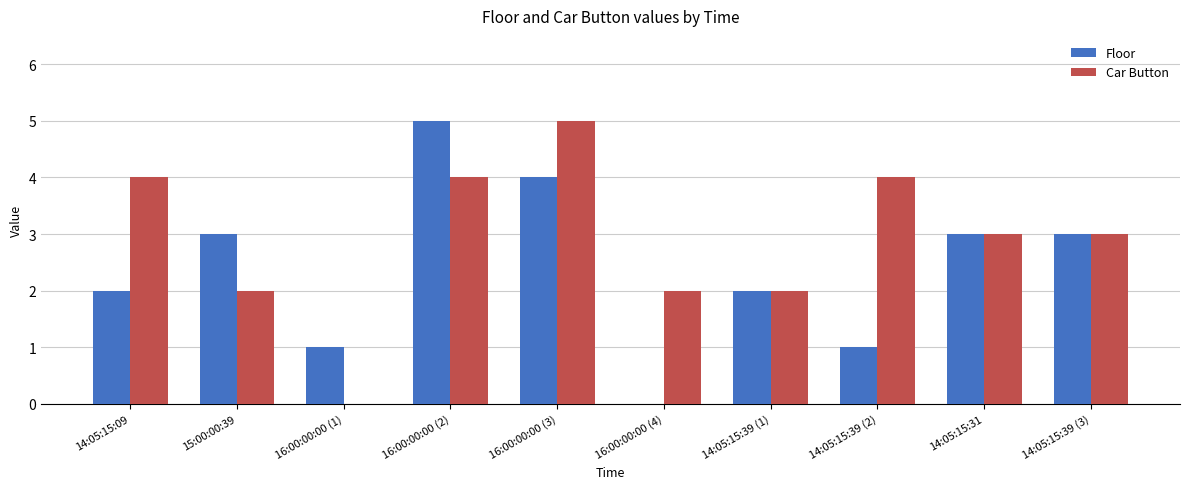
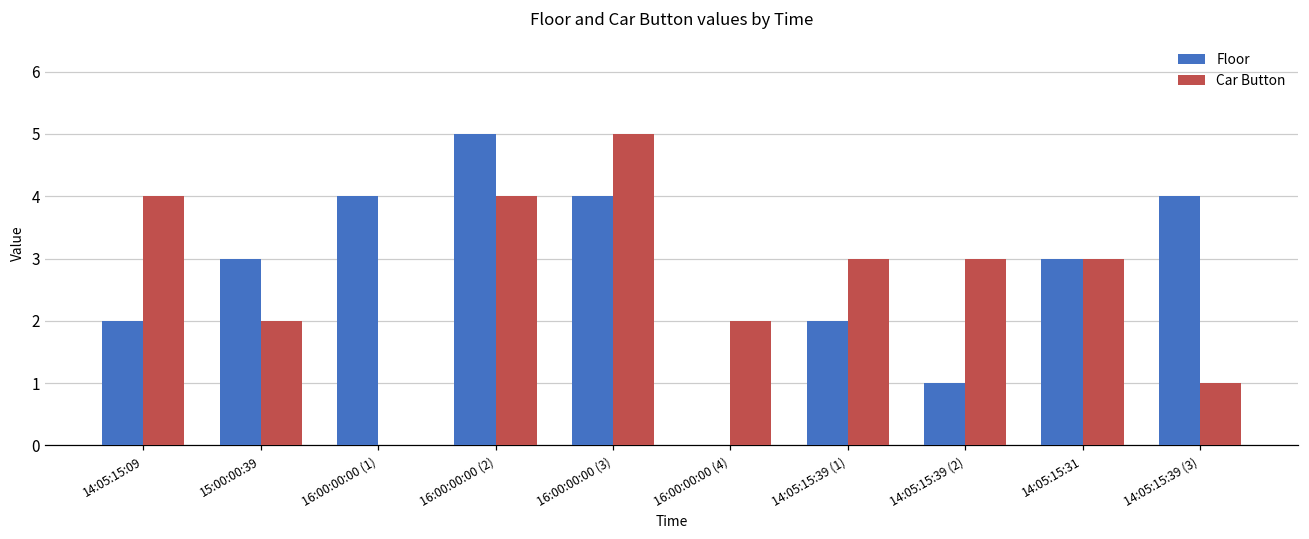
Floor, 16:00:00:00 (1): 1 -> 4
Car Button, 14:05:15:39 (1): 2 -> 3
Car Button, 14:05:15:39 (2): 4 -> 3
Floor, 14:05:15:39 (3): 3 -> 4
Car Button, 14:05:15:39 (3): 3 -> 1
